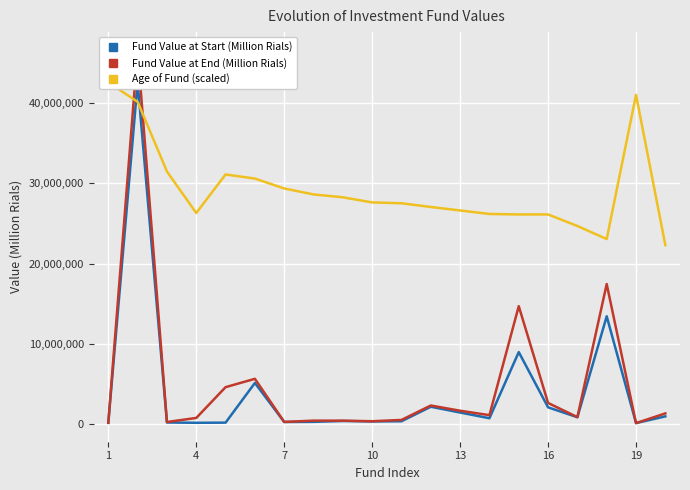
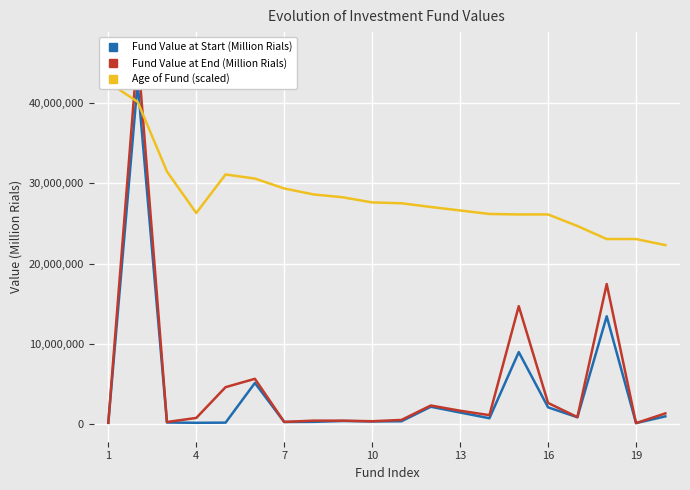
Age of Fund (scaled), 19: 41,000,000 -> 23,000,000
